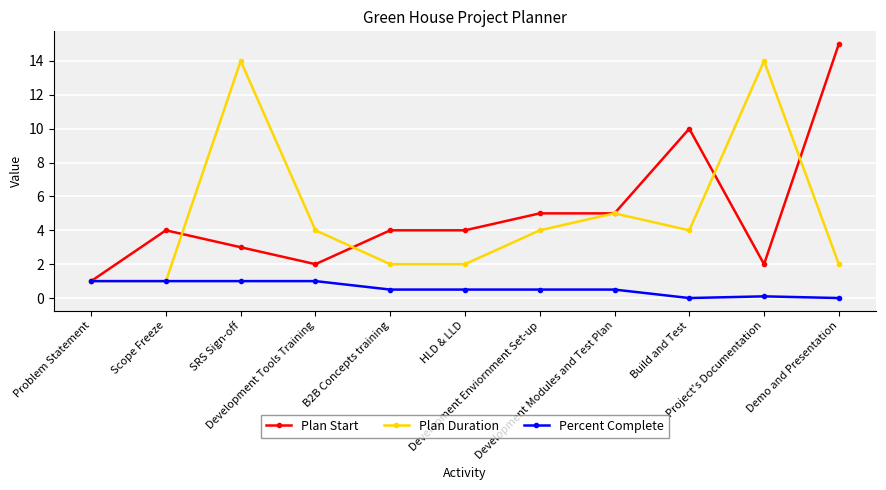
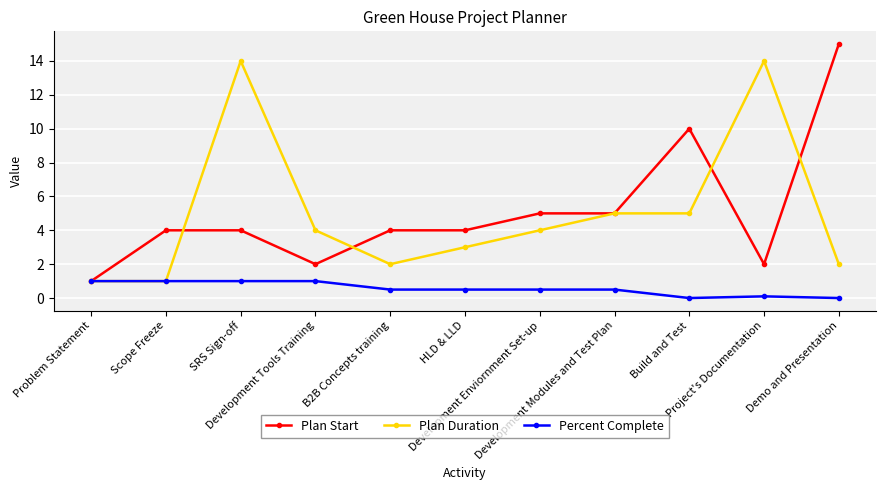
Plan Start, SRS Sign-off: 3 -> 4
Plan Duration, HLD & LLD: 2 -> 3
Plan Duration, Build and Test: 4 -> 5
